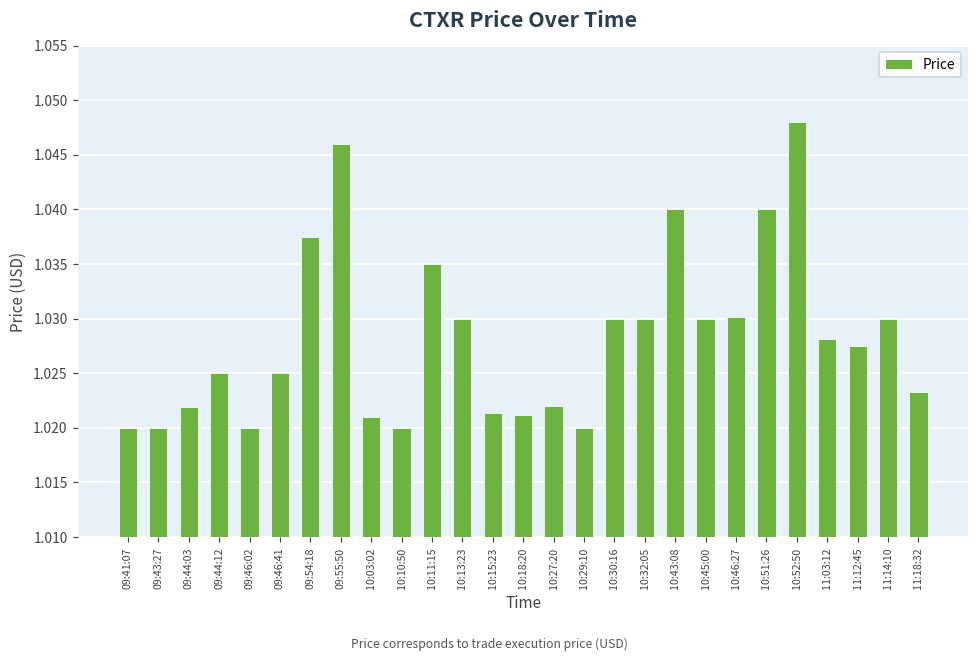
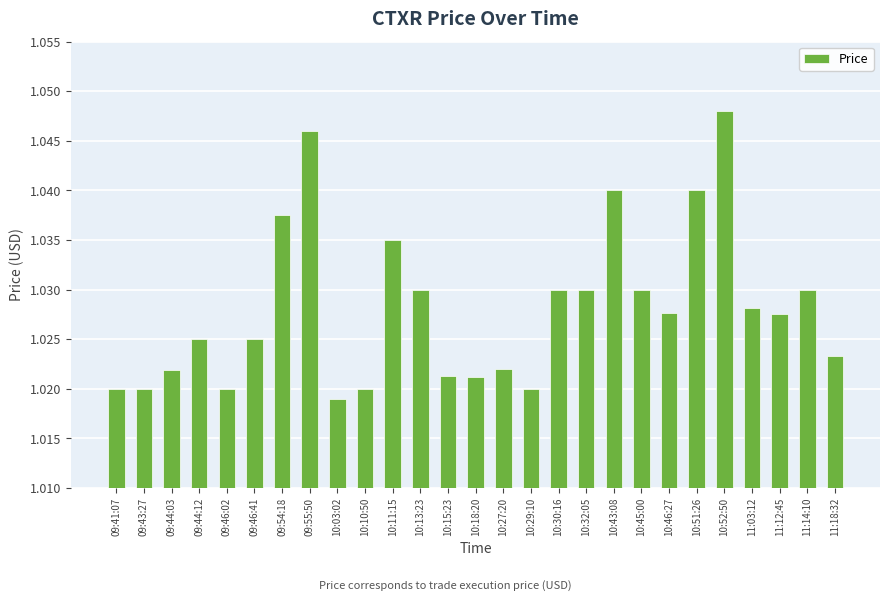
10:03:02: 1.021 -> 1.019
10:46:27: 1.030 -> 1.028
